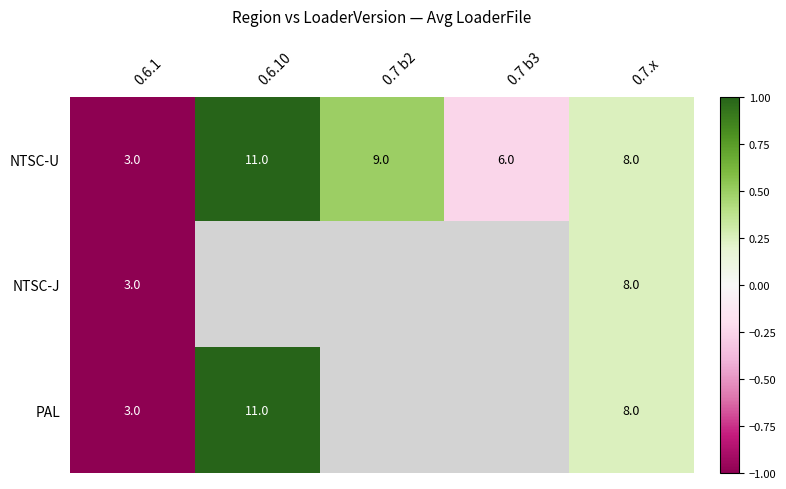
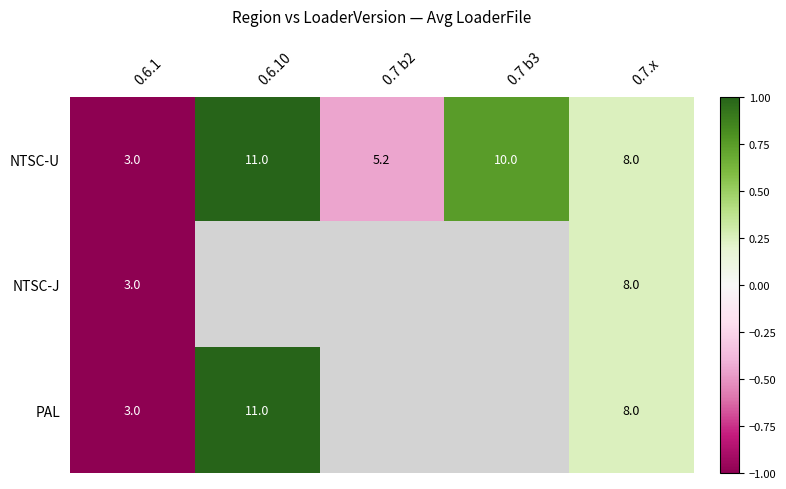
NTSC-U, 0.7 b2: 9.0 -> 5.2
NTSC-U, 0.7 b3: 6.0 -> 10.0
